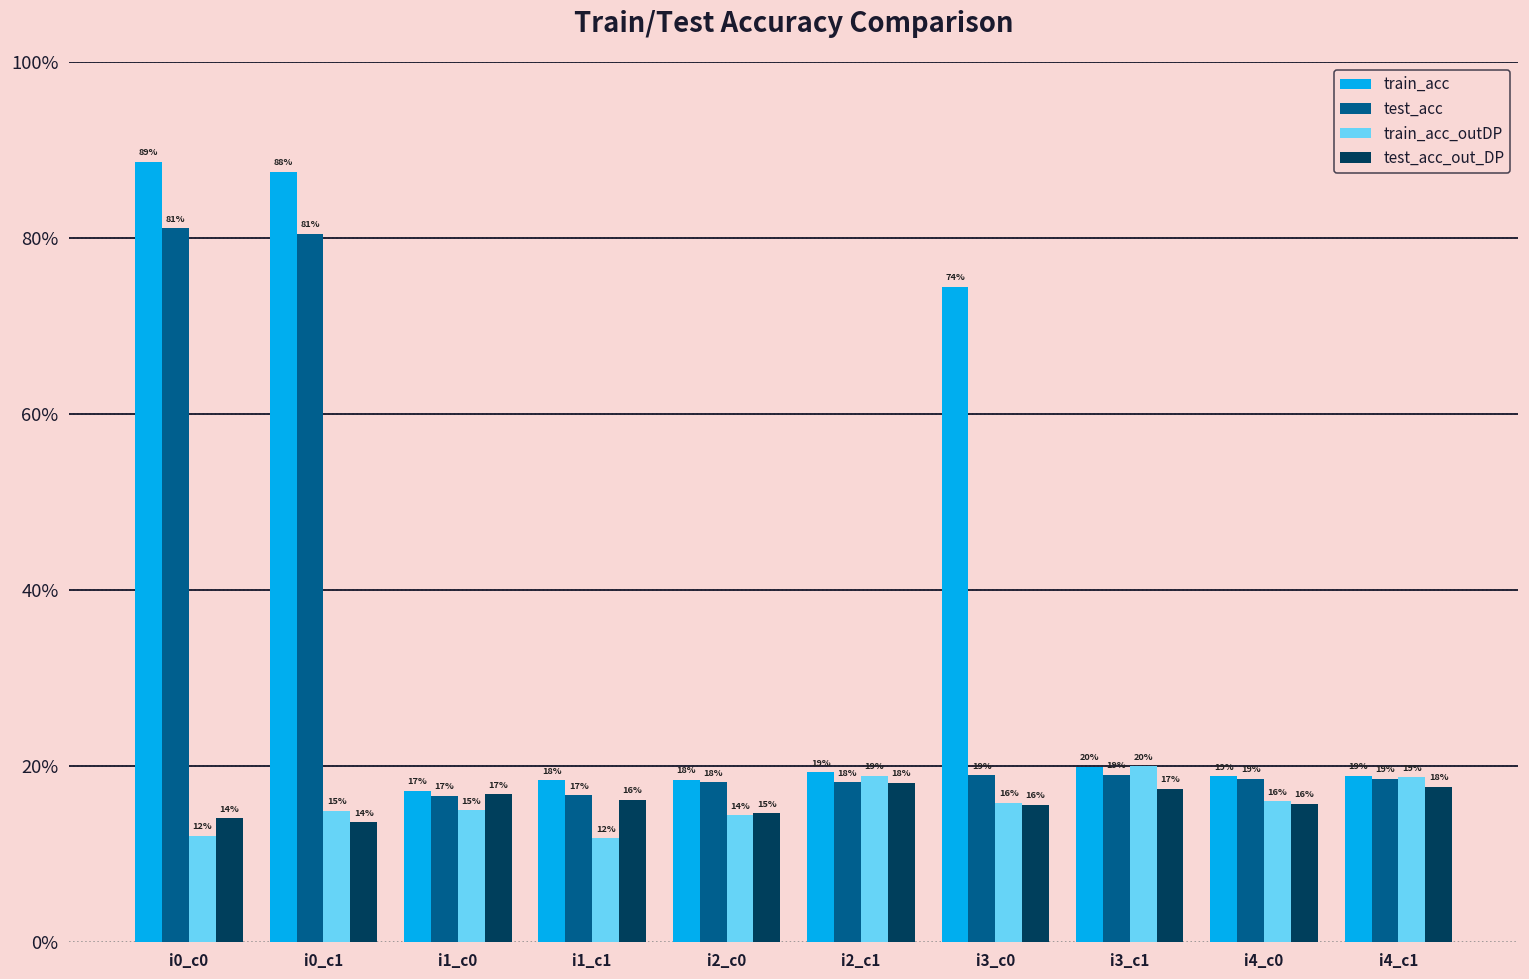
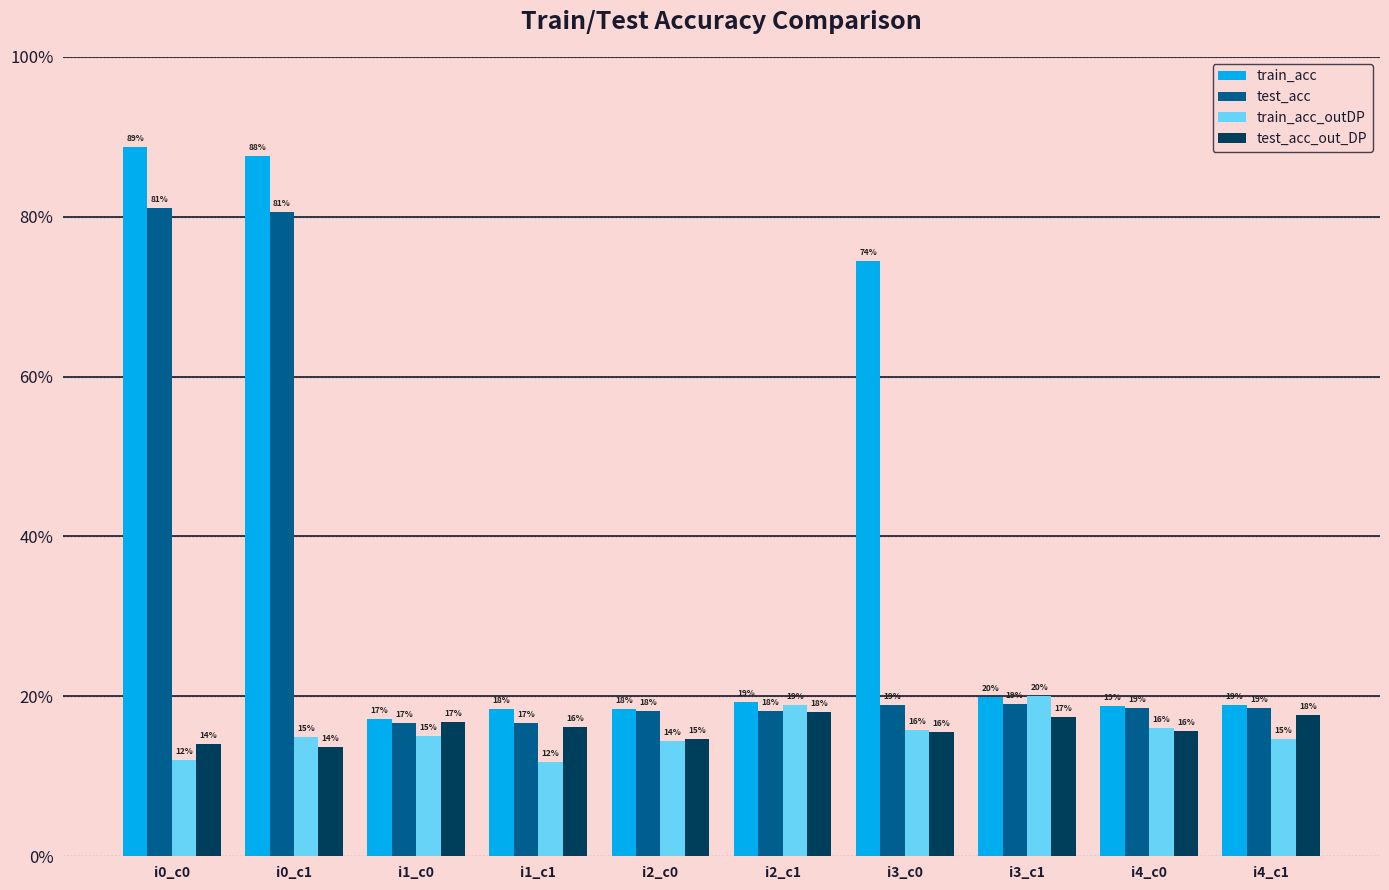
train_acc_outDP, i4_c1: 19% -> 15%
